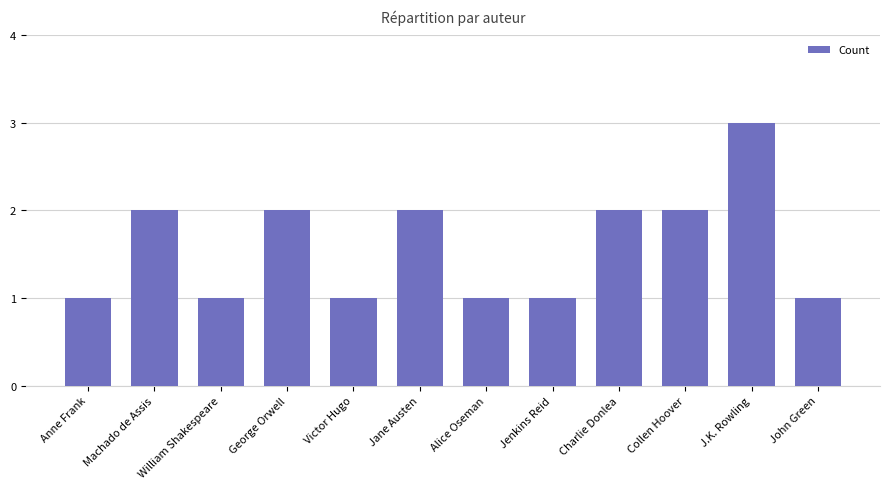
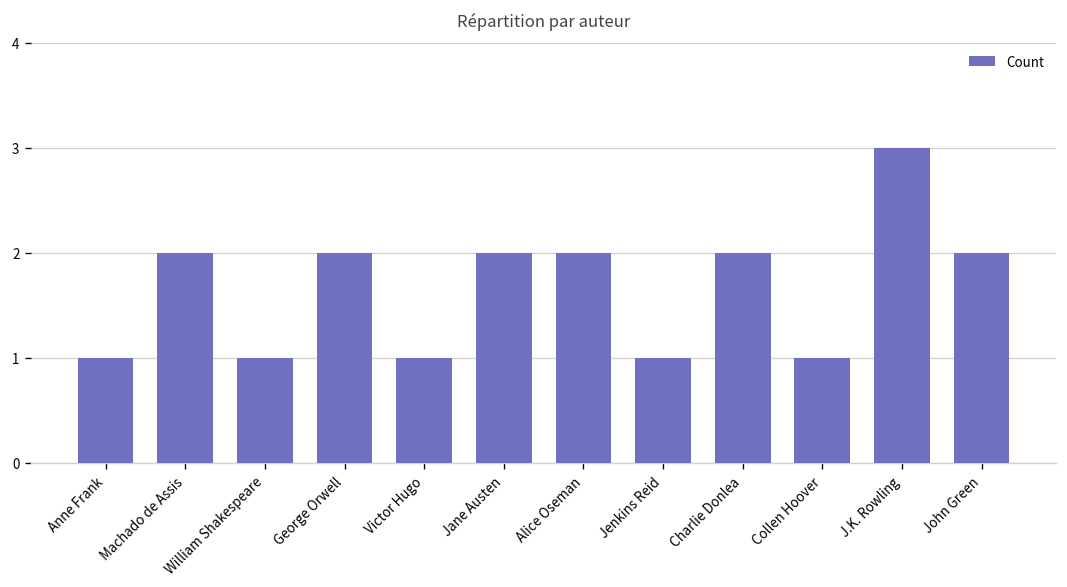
Alice Oseman: 1 -> 2
Collen Hoover: 2 -> 1
John Green: 1 -> 2
